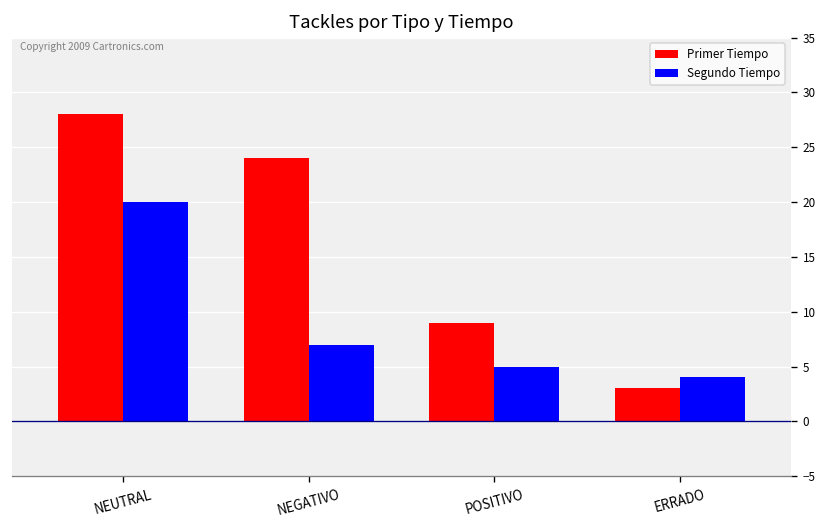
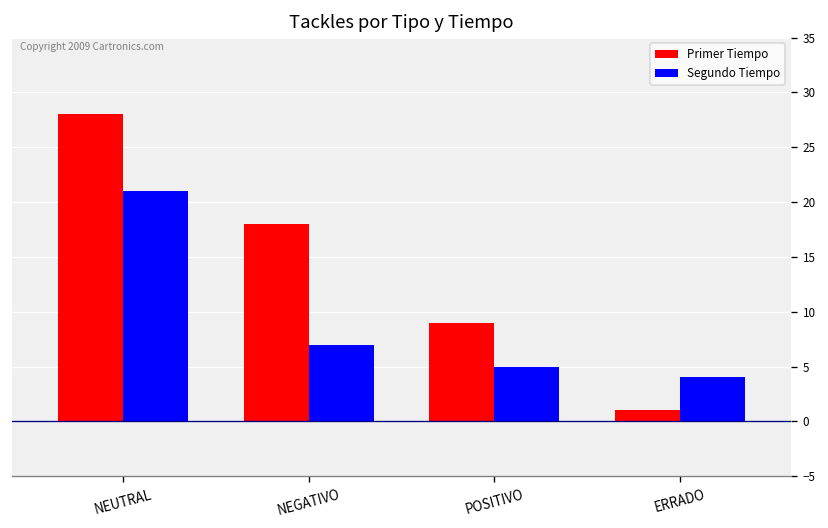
Segundo Tiempo, NEUTRAL: 20 -> 21
Primer Tiempo, NEGATIVO: 24 -> 18
Primer Tiempo, ERRADO: 3 -> 1
